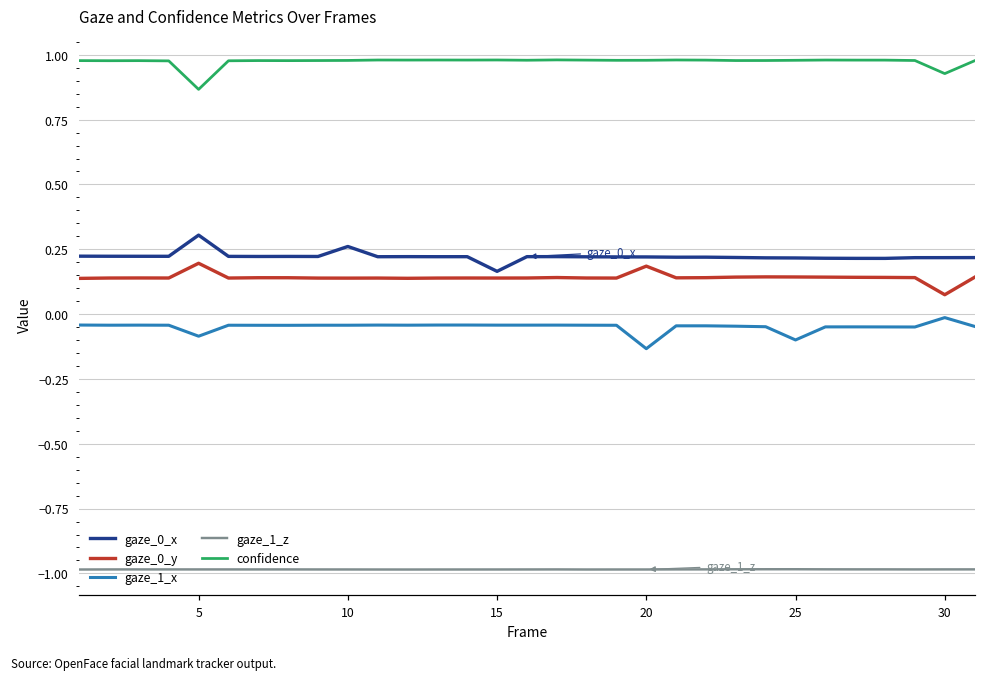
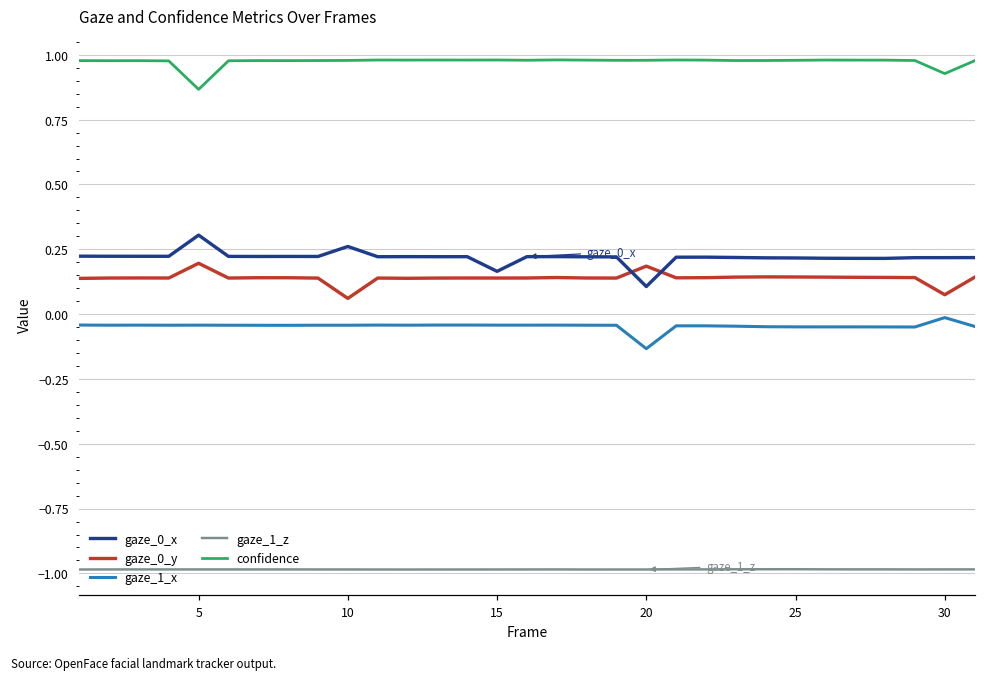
gaze_1_x, 5: -0.09 -> -0.04
gaze_0_y, 10: 0.14 -> 0.06
gaze_0_x, 20: 0.22 -> 0.11
gaze_1_x, 25: -0.10 -> -0.05
